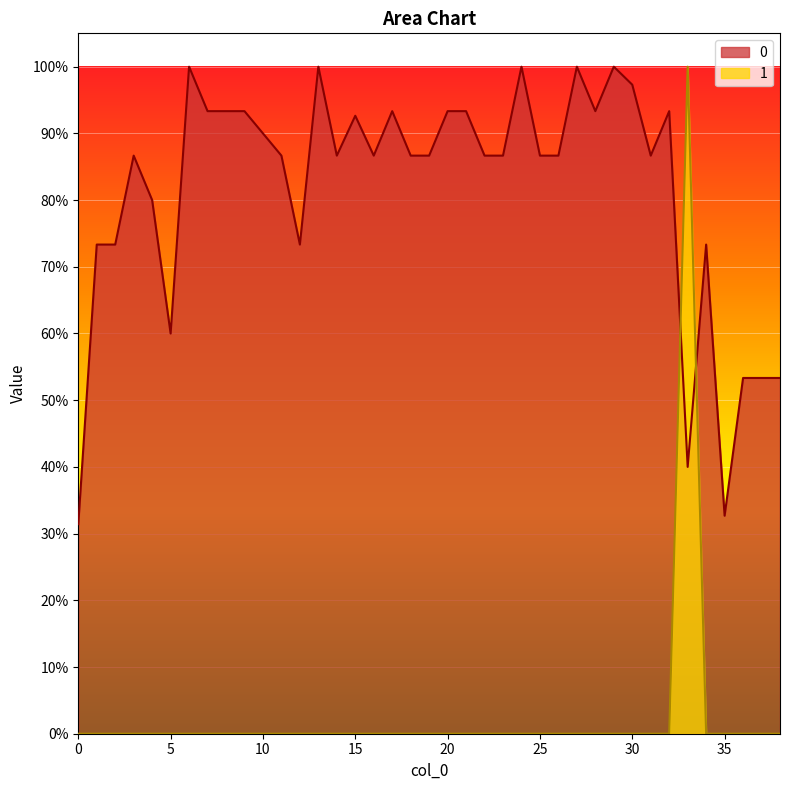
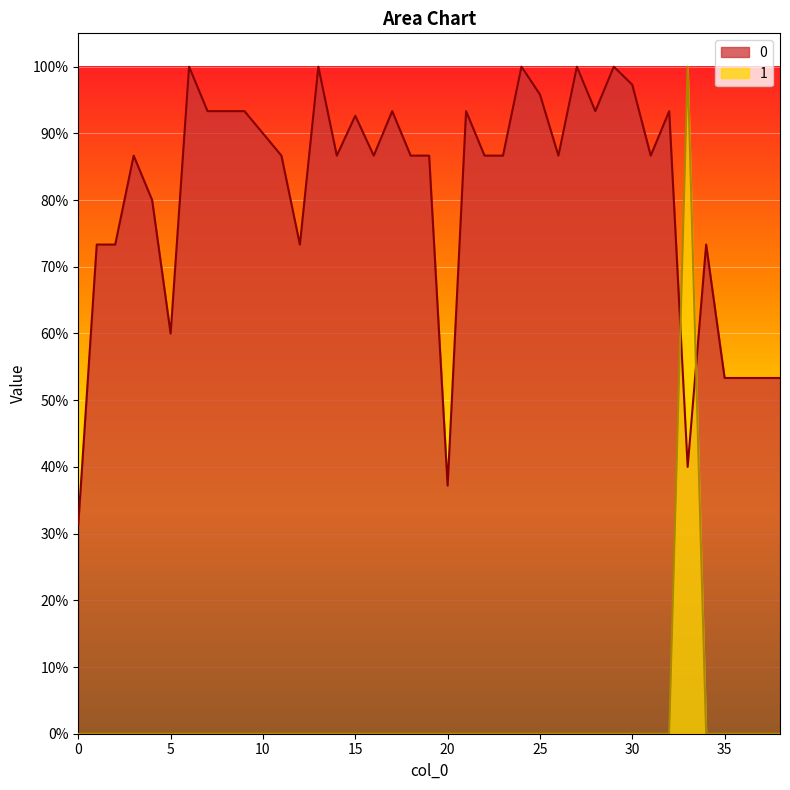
0, 20: 93% -> 37%
0, 25: 87% -> 96%
0, 35: 33% -> 53%
